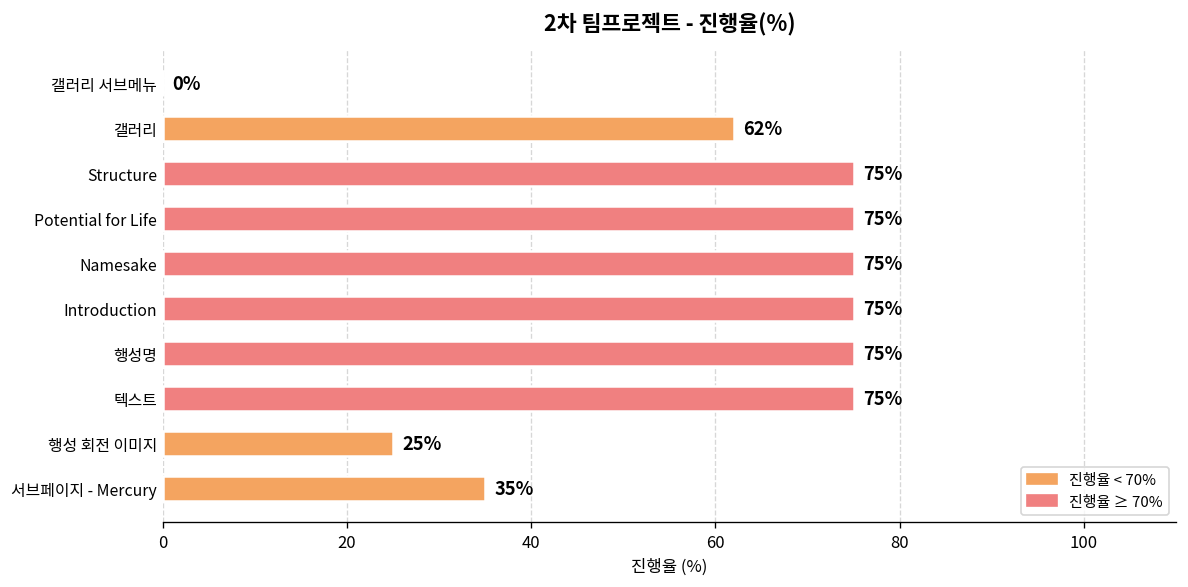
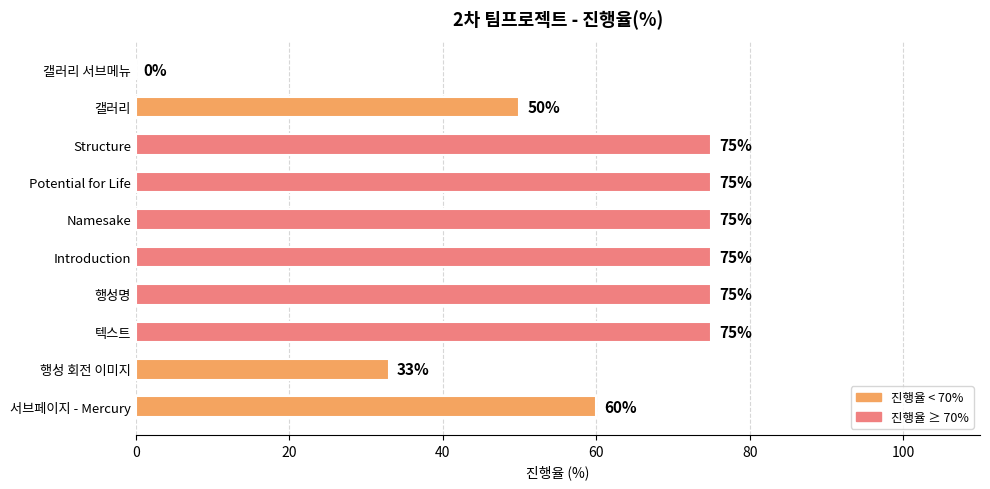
갤러리: 62% -> 50%
행성 회전 이미지: 25% -> 33%
서브페이지 - Mercury: 35% -> 60%
